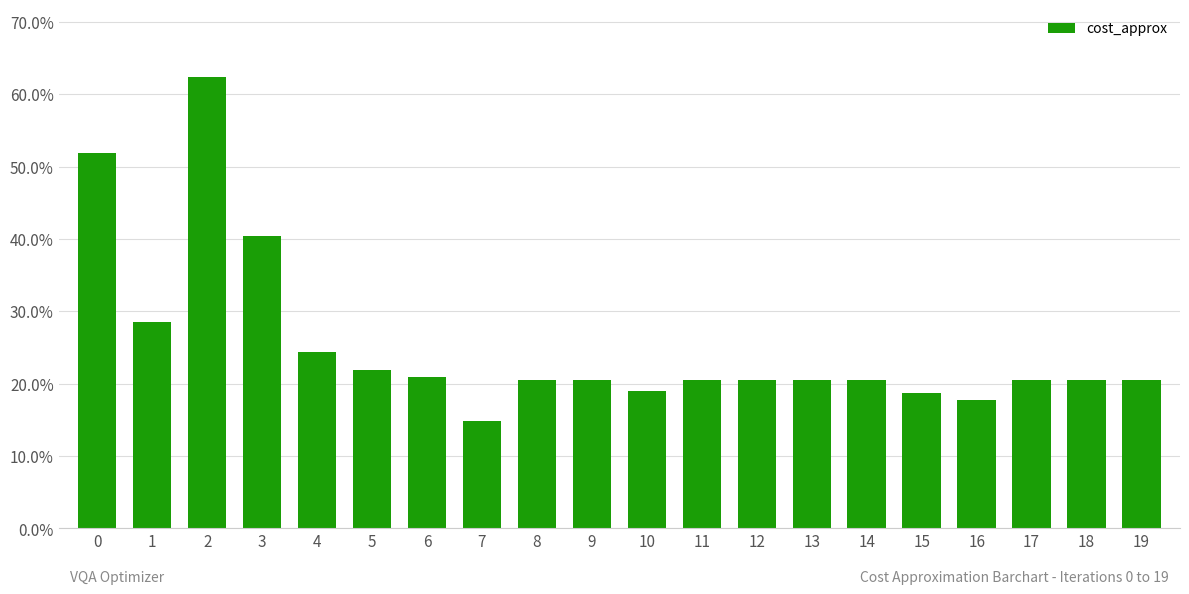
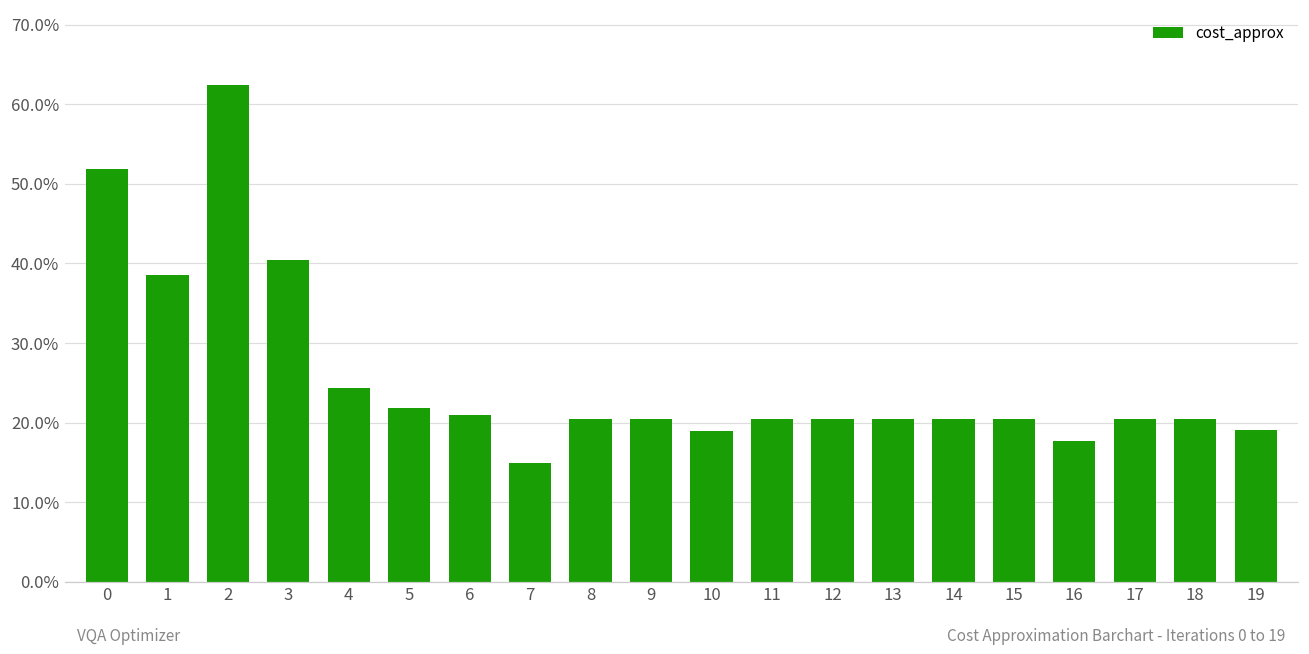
1: 29% -> 39%
15: 19% -> 20%
19: 20% -> 19%
